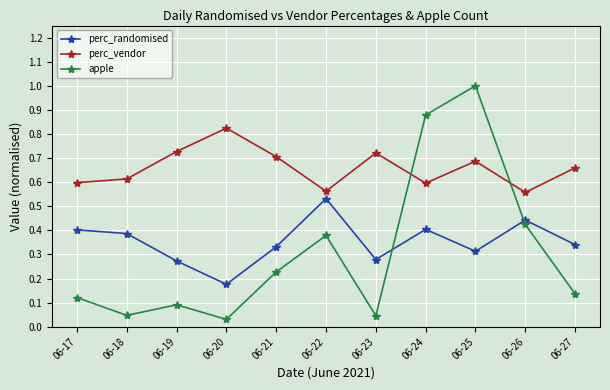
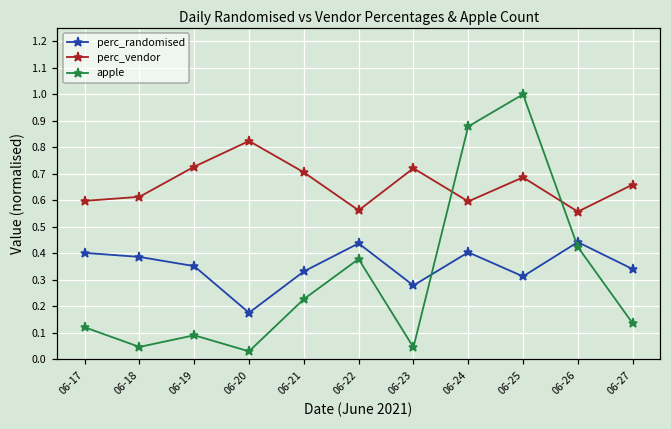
perc_randomised, 06-19: 0.27 -> 0.35
perc_randomised, 06-22: 0.53 -> 0.44
